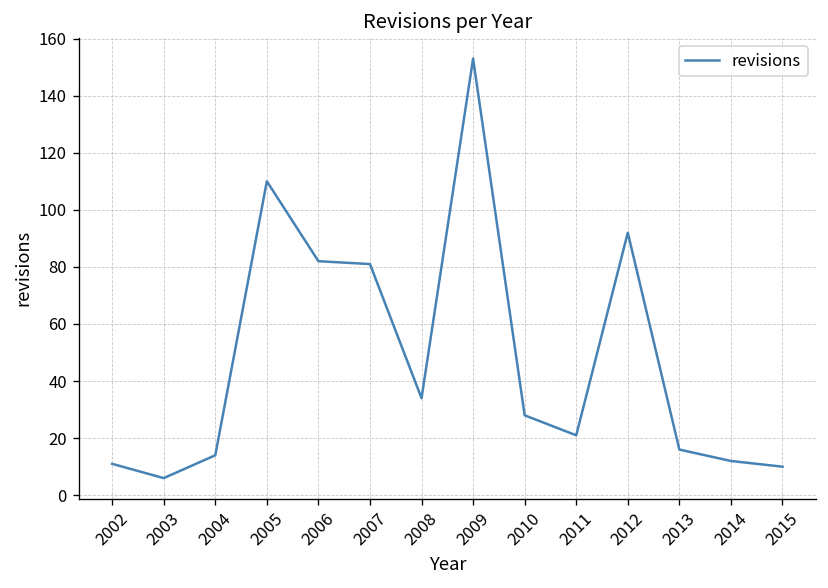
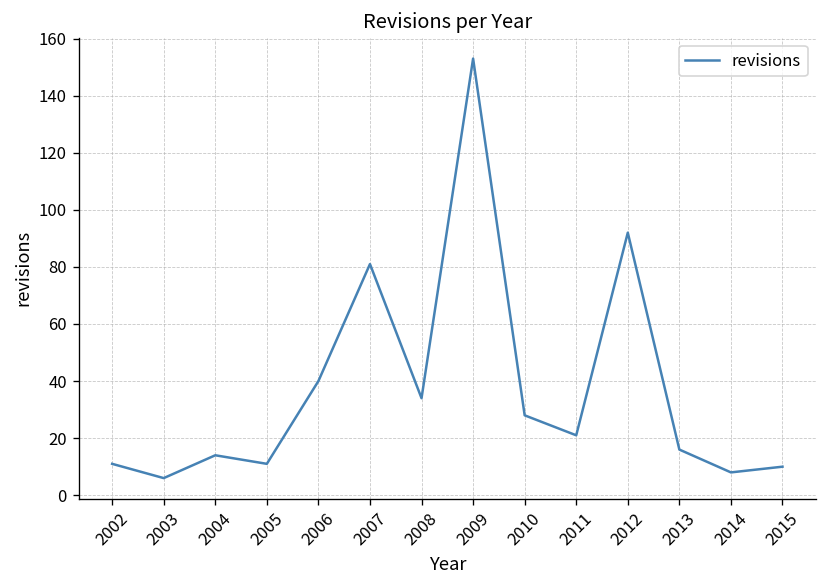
2005: 110 -> 11
2006: 82 -> 40
2014: 12 -> 8
